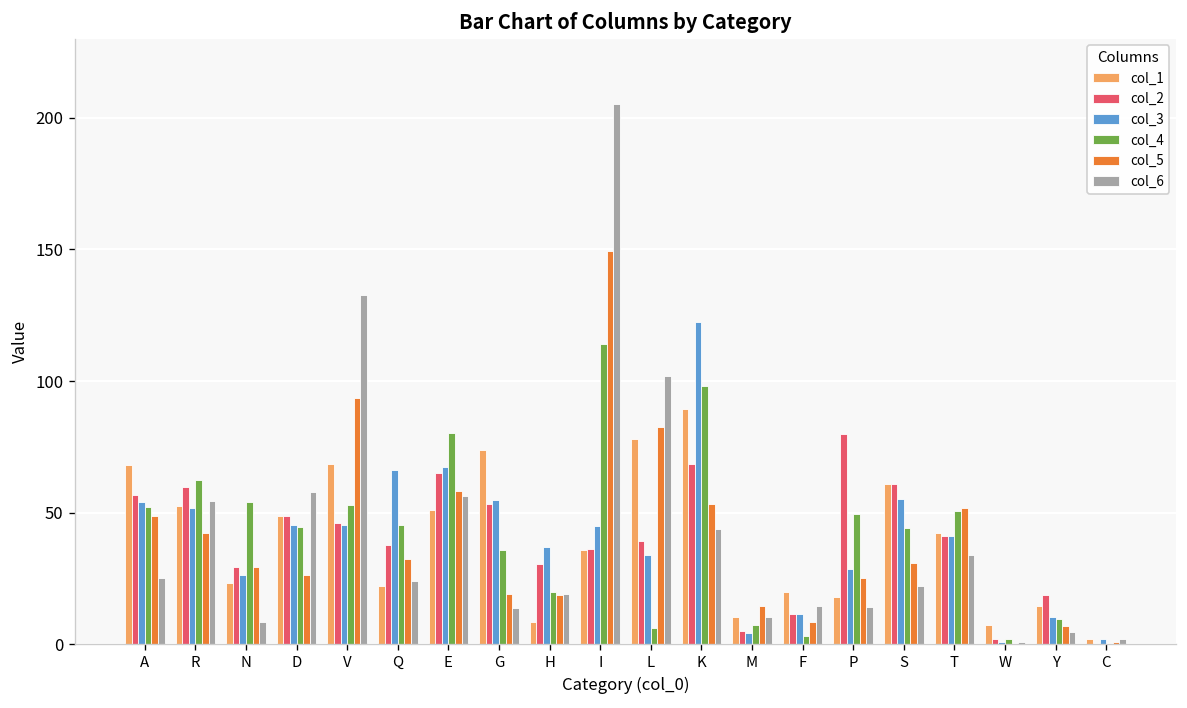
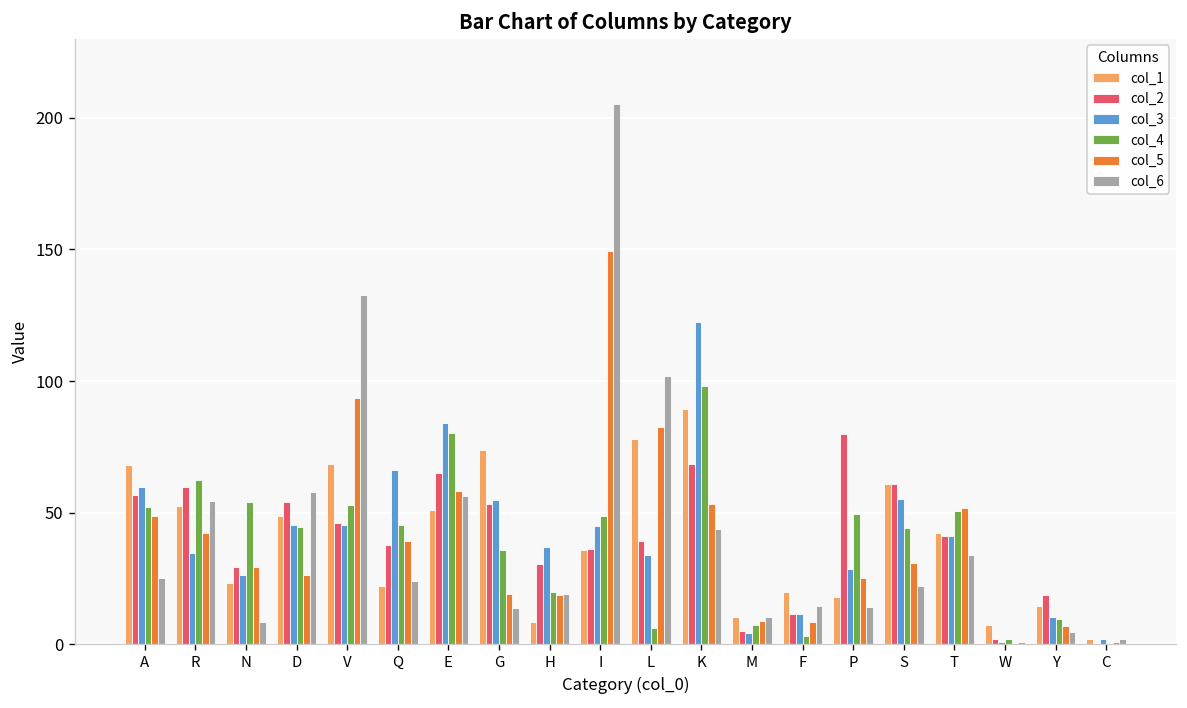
col_3, A: 54 -> 60
col_3, R: 52 -> 35
col_2, D: 49 -> 54
col_5, Q: 33 -> 39
col_3, E: 67 -> 84
col_4, I: 114 -> 49
col_5, M: 15 -> 9
